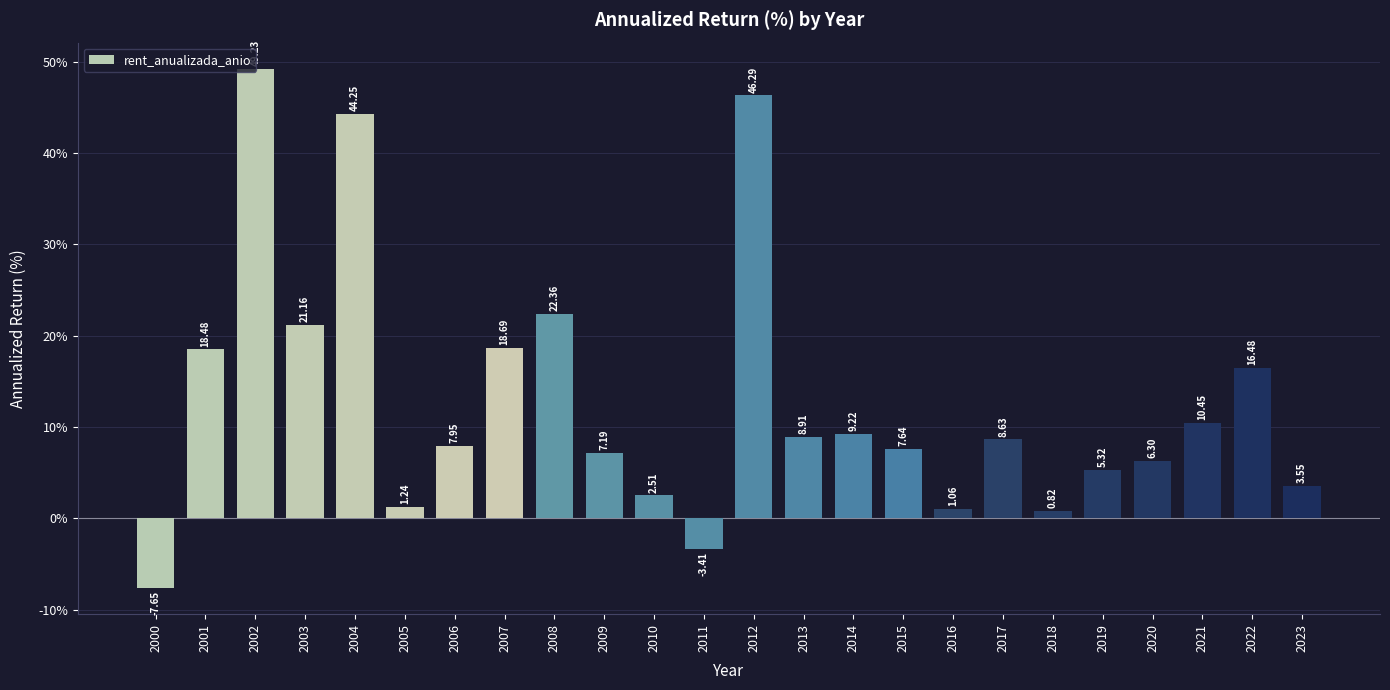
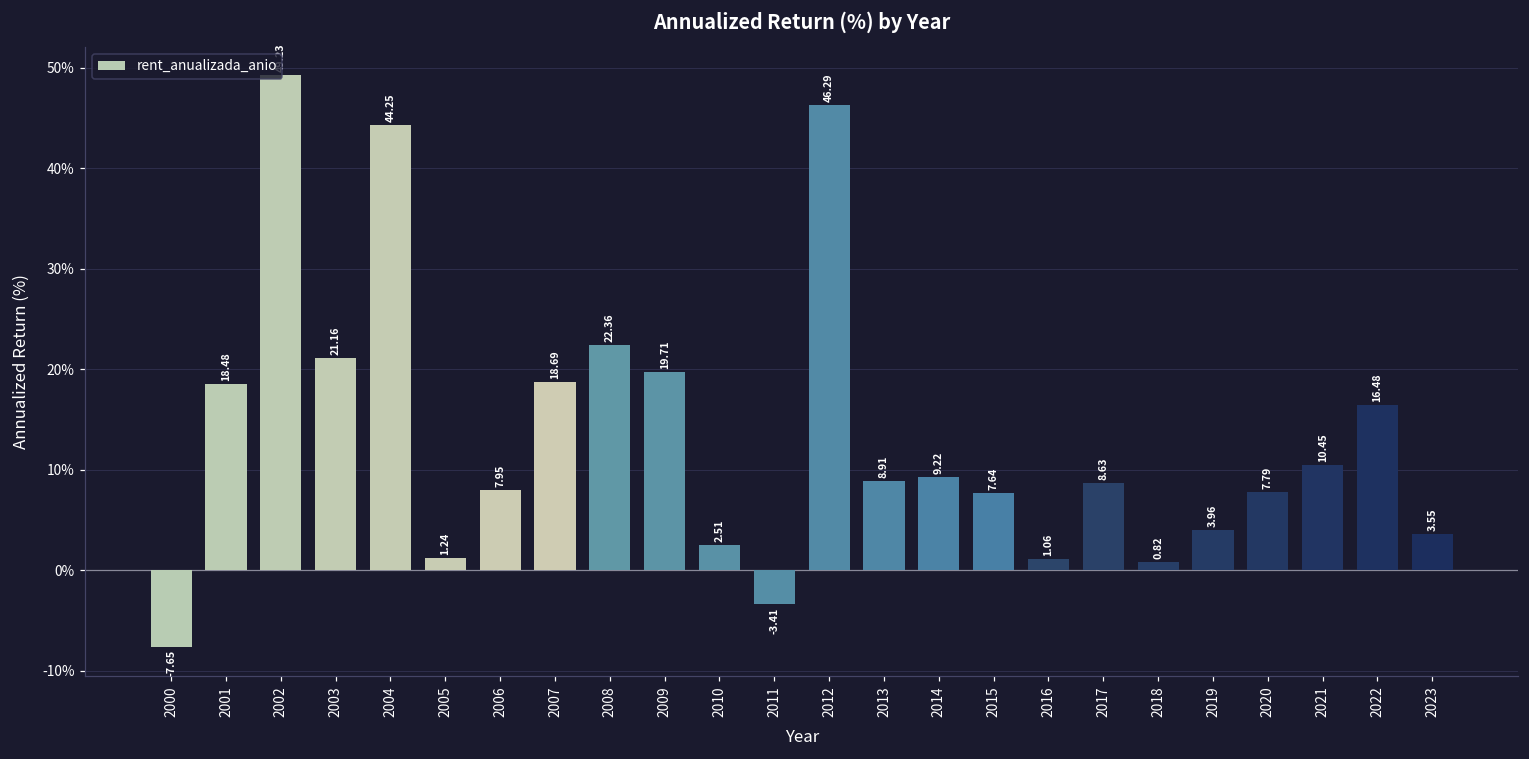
2009: 7.19 -> 19.71
2019: 5.32 -> 3.96
2020: 6.30 -> 7.79
